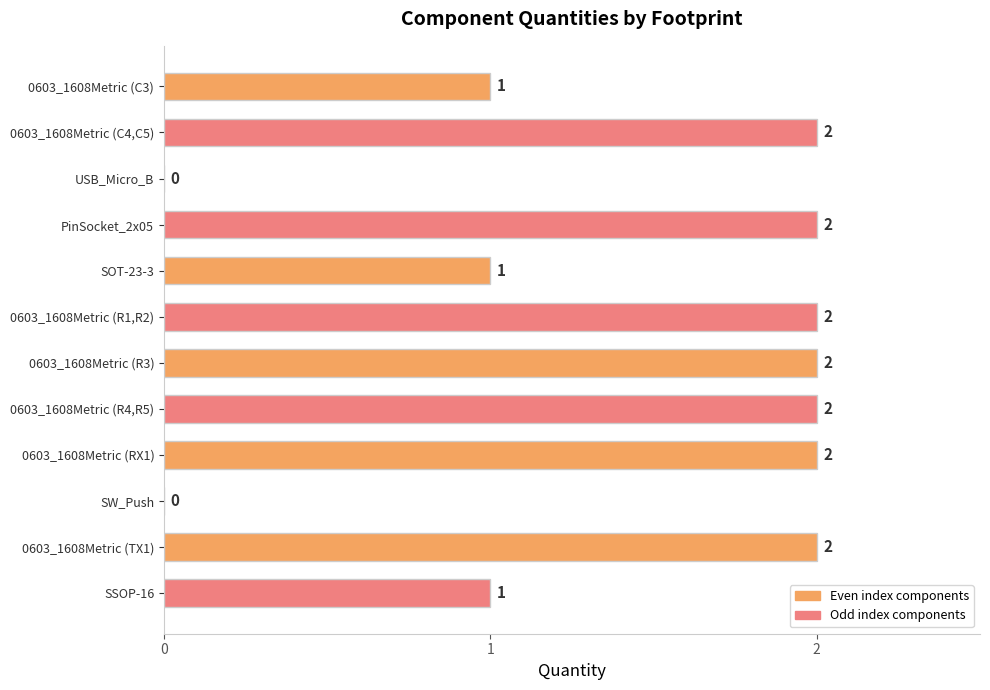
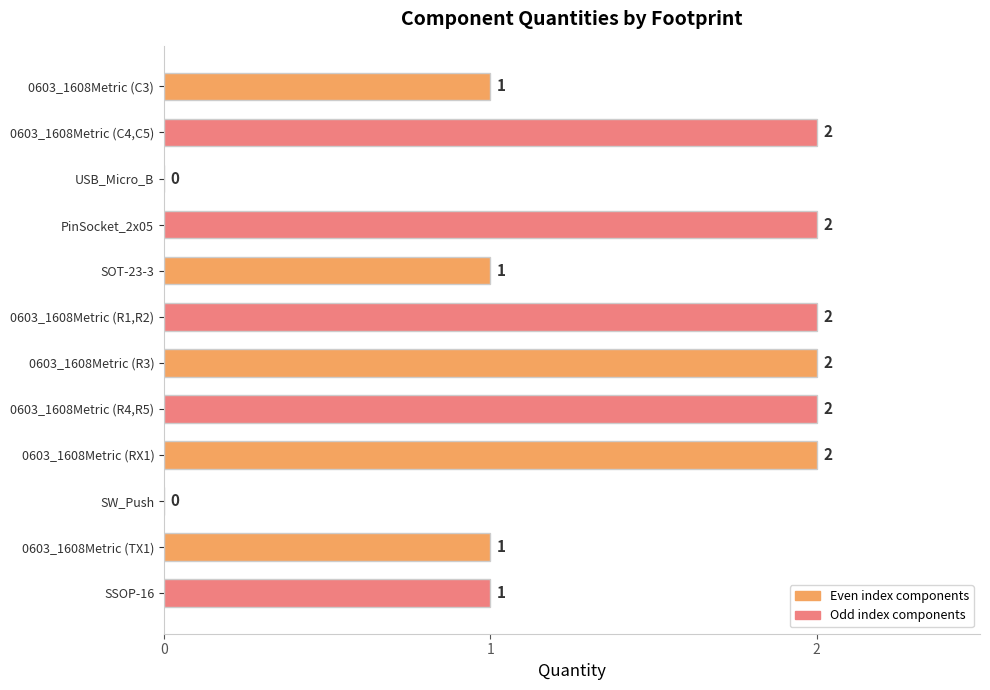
0603_1608Metric (TX1): 2 -> 1
